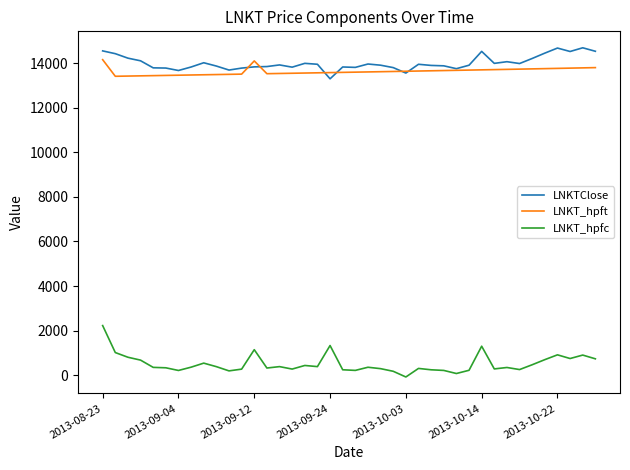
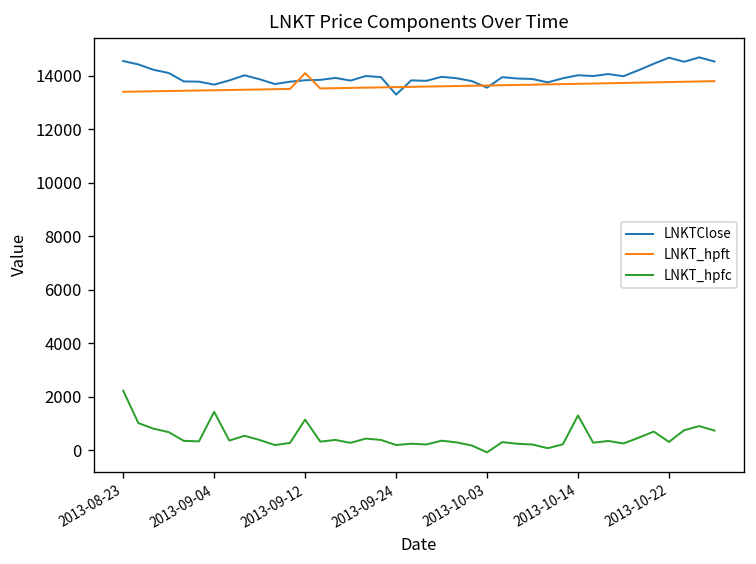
LNKT_hpft, 2013-08-23: 14200 -> 13400
LNKT_hpfc, 2013-09-04: 200 -> 1400
LNKT_hpfc, 2013-09-24: 1300 -> 200
LNKTClose, 2013-10-14: 14500 -> 14000
LNKT_hpfc, 2013-10-22: 900 -> 300
